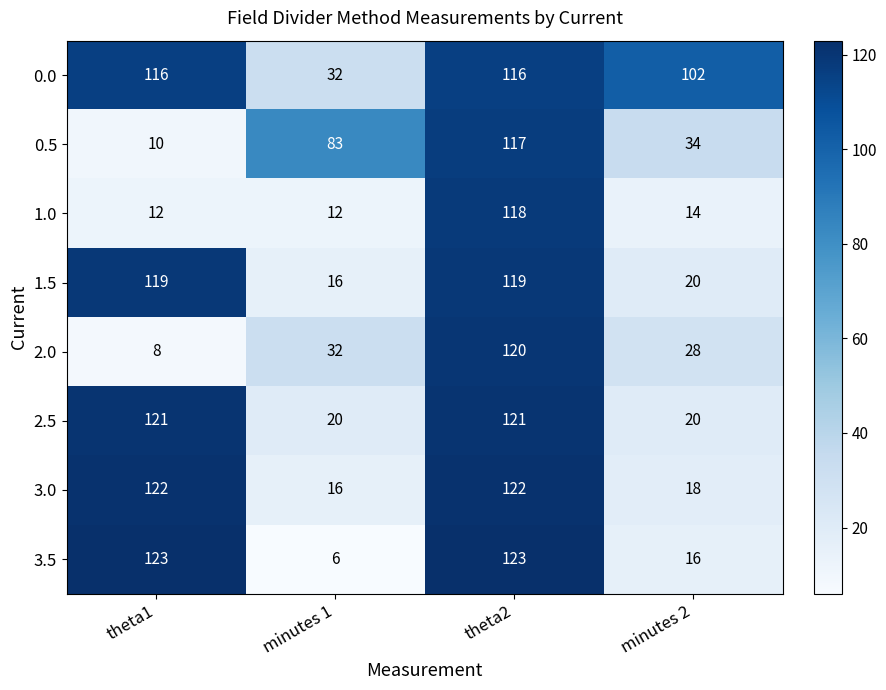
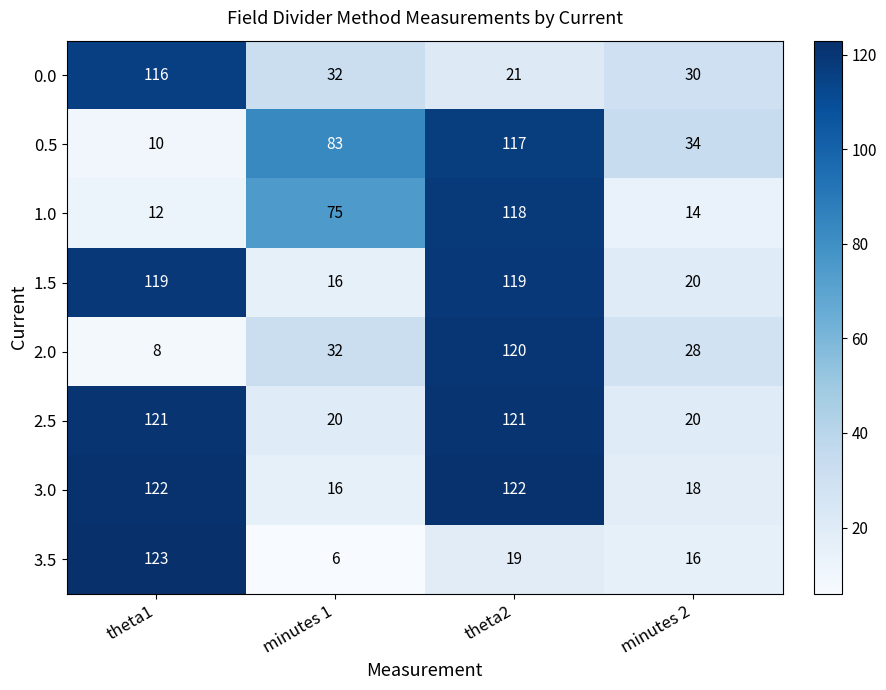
0.0, theta2: 116 -> 21
0.0, minutes 2: 102 -> 30
1.0, minutes 1: 12 -> 75
3.5, theta2: 123 -> 19
